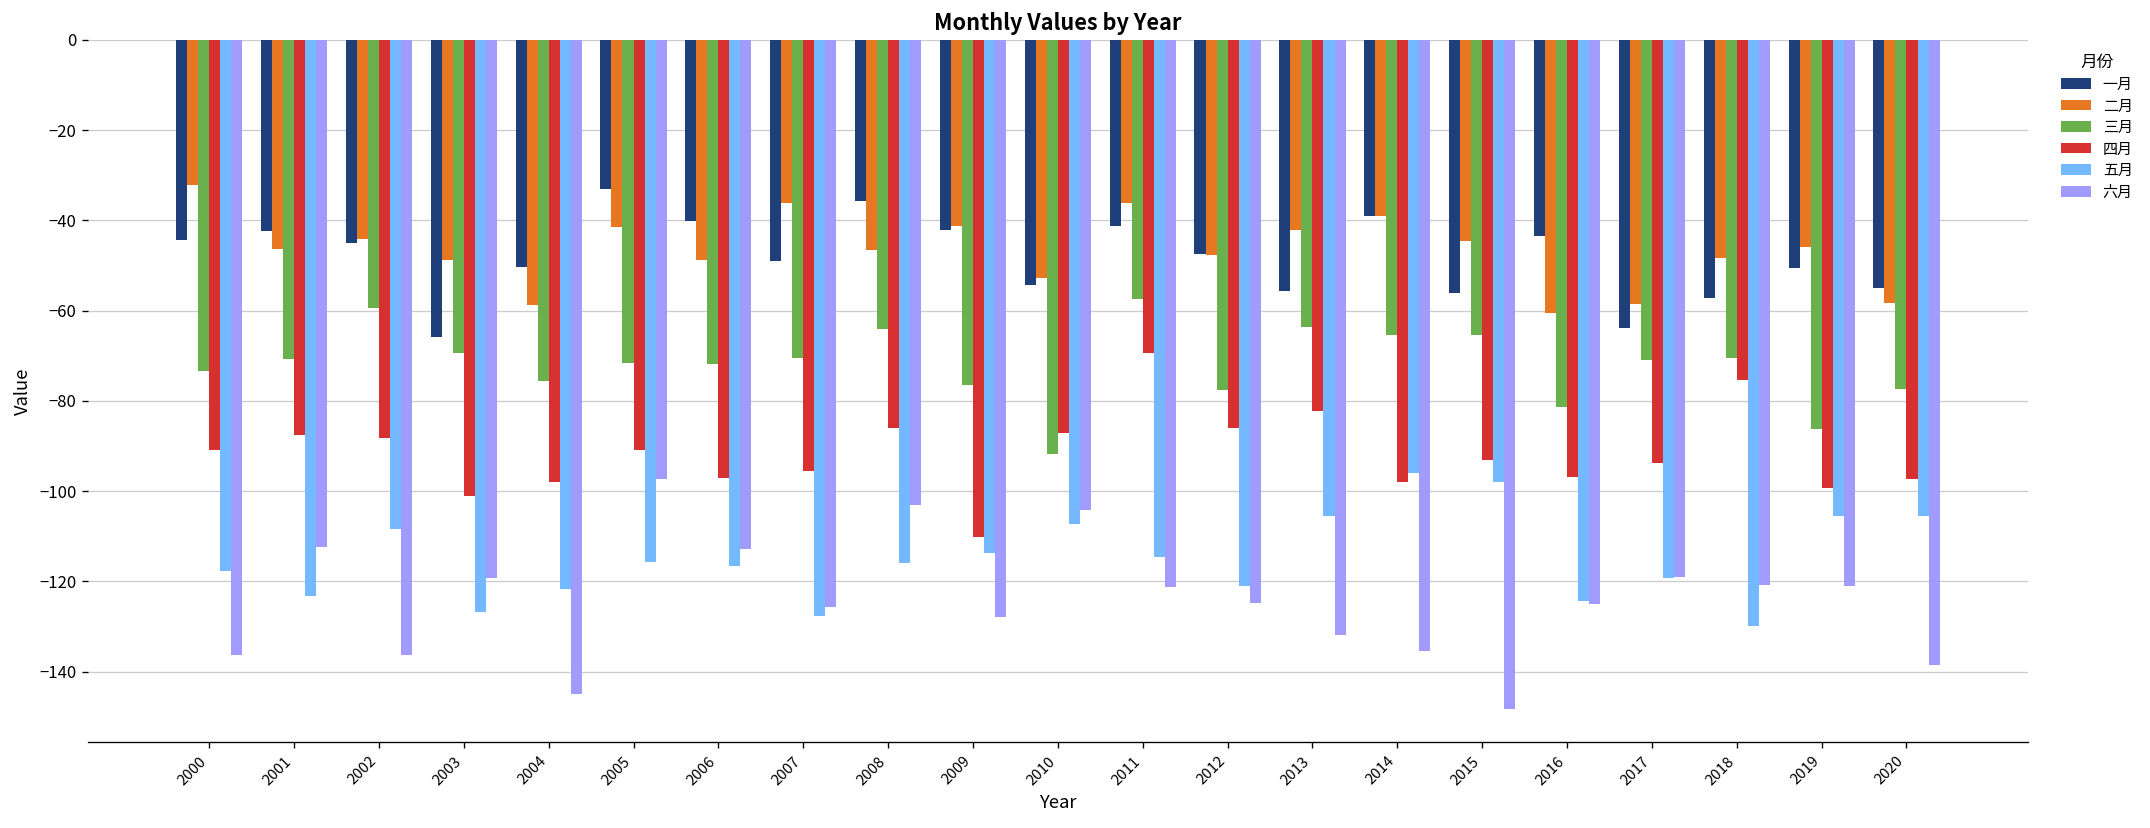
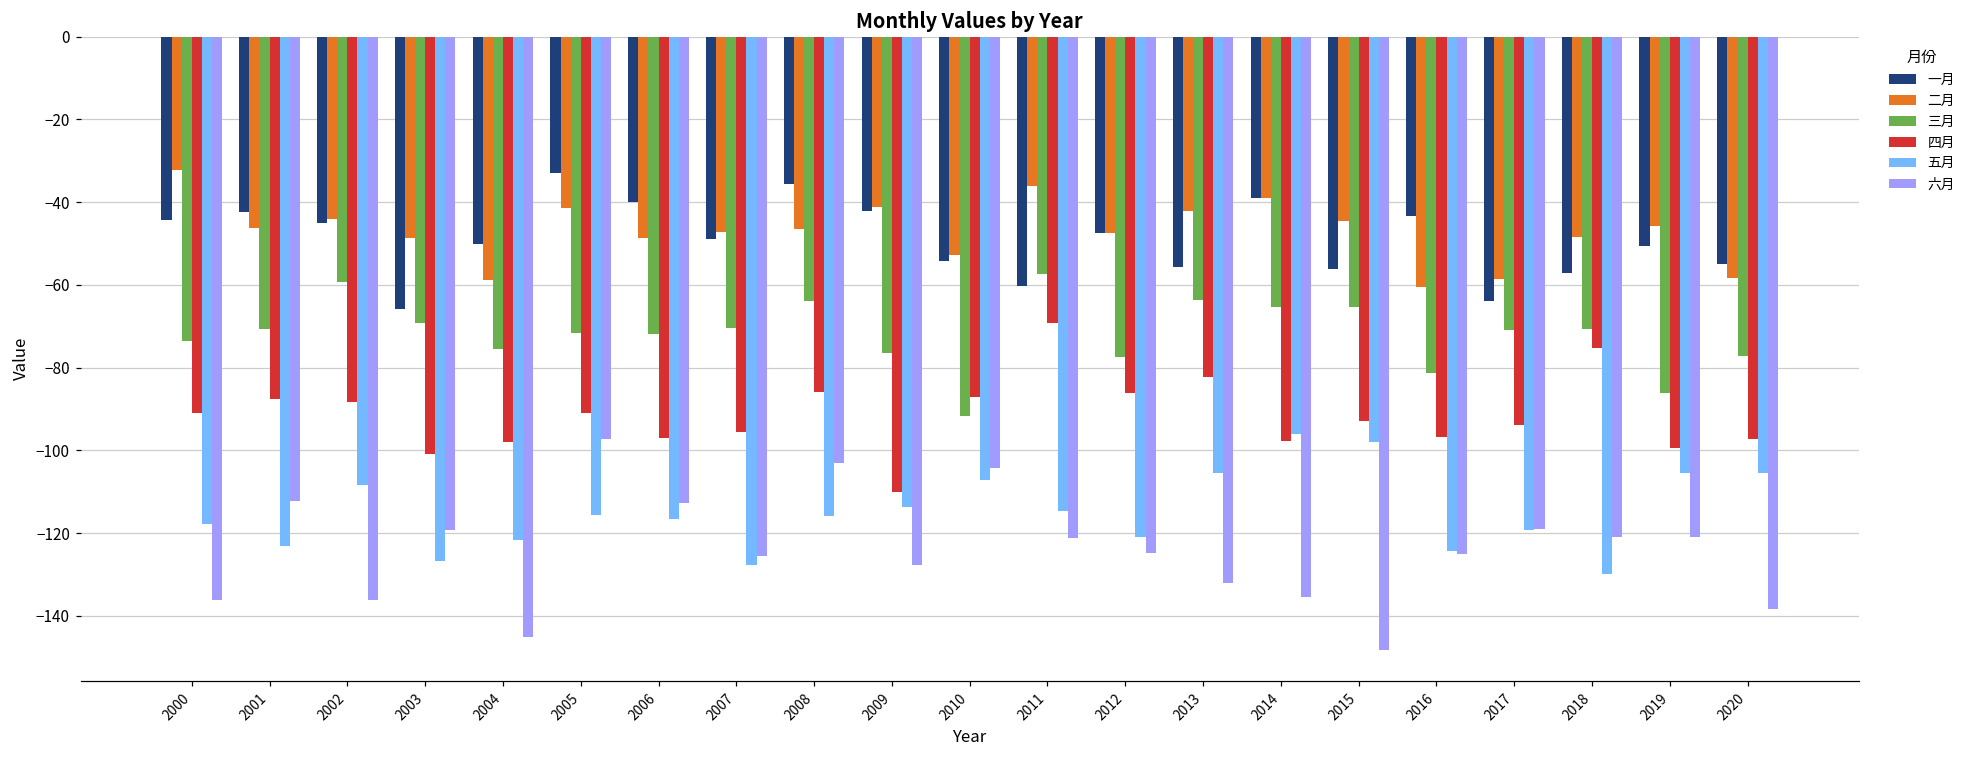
二月, 2007: -36 -> -47
一月, 2011: -41 -> -60
